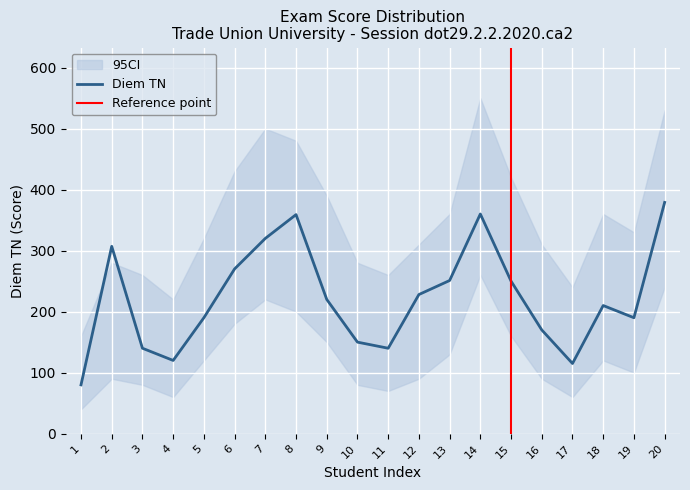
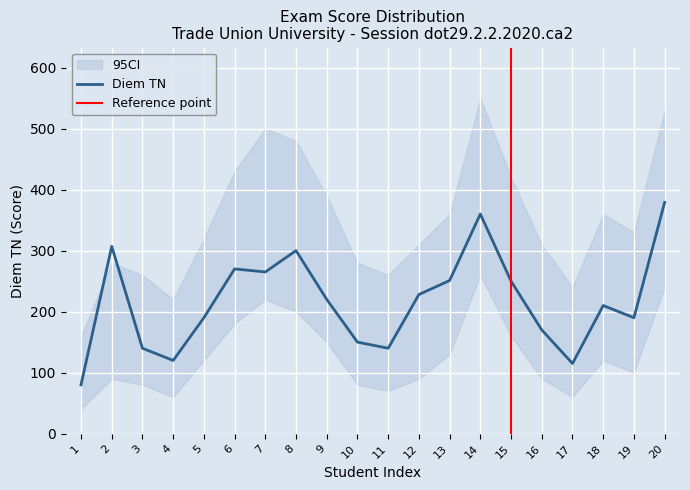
Diem TN, 7: 320 -> 270
Diem TN, 8: 360 -> 300
